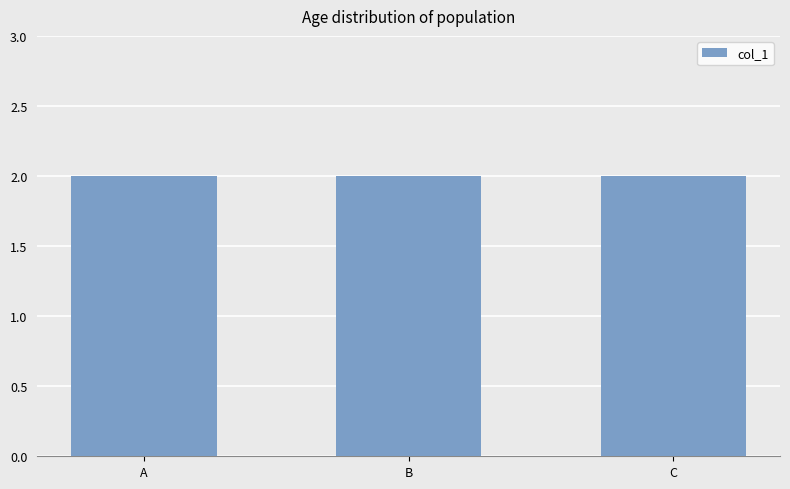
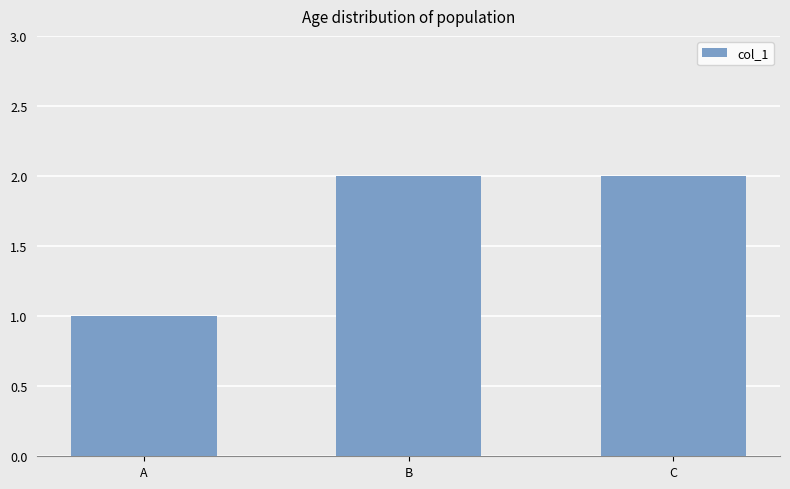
A: 2 -> 1
